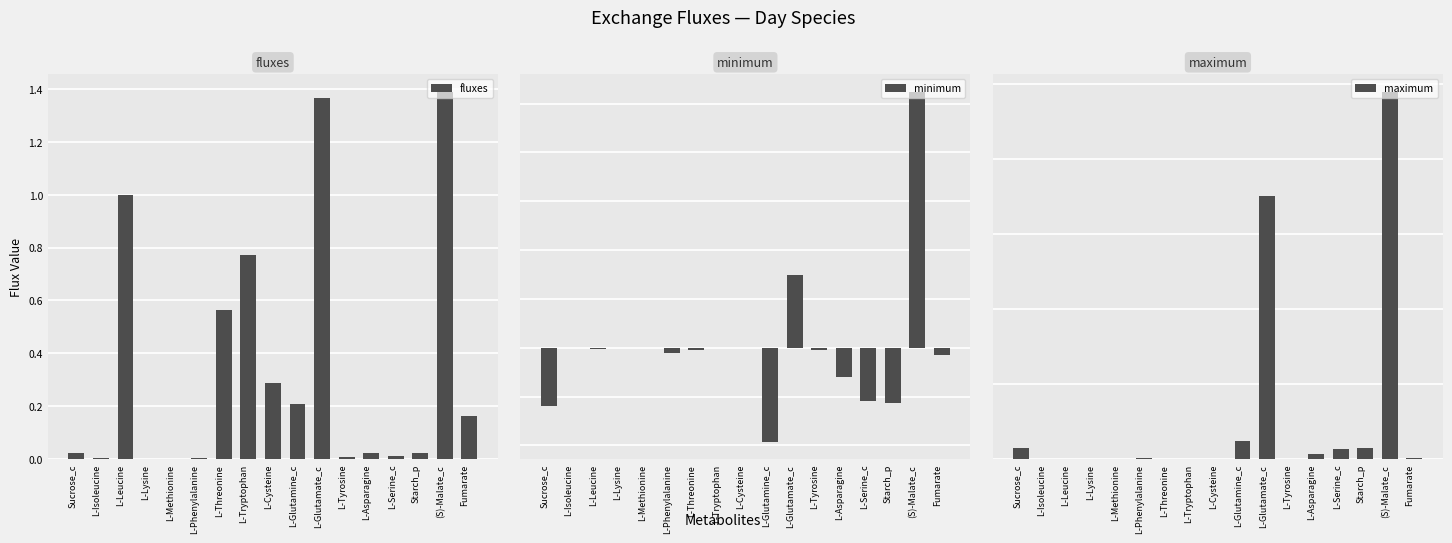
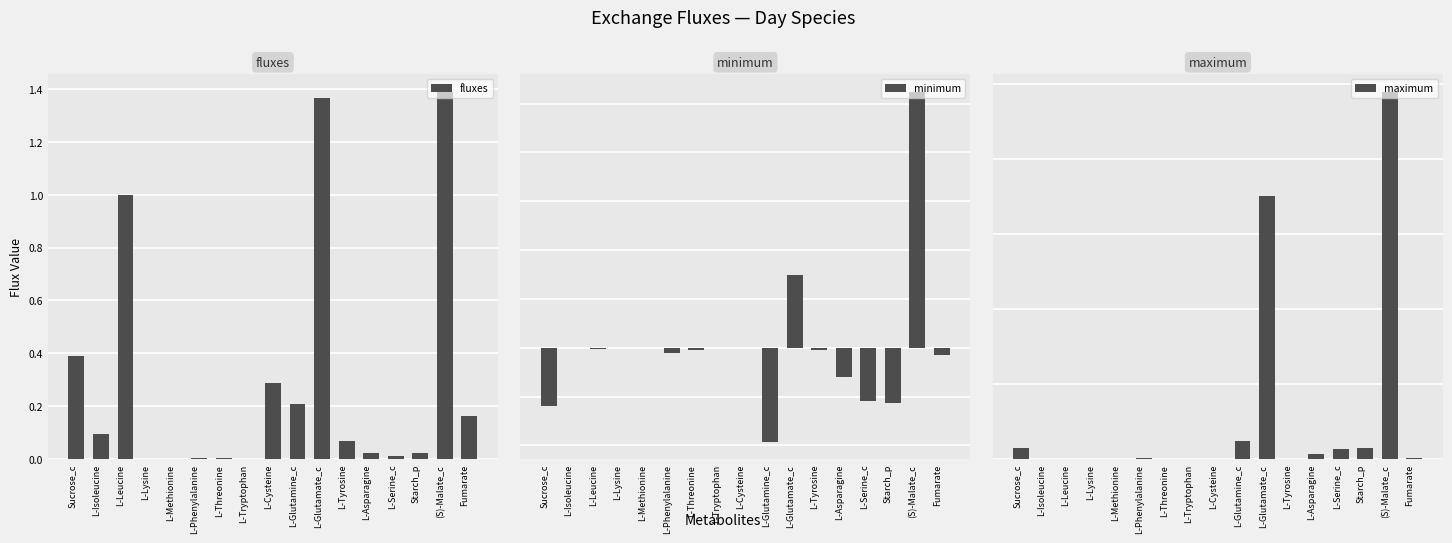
fluxes, Sucrose_c: 0.02 -> 0.39
fluxes, L-Isoleucine: 0.00 -> 0.10
fluxes, L-Threonine: 0.56 -> 0.00
fluxes, L-Tryptophan: 0.77 -> 0.00
fluxes, L-Tyrosine: 0.01 -> 0.07
